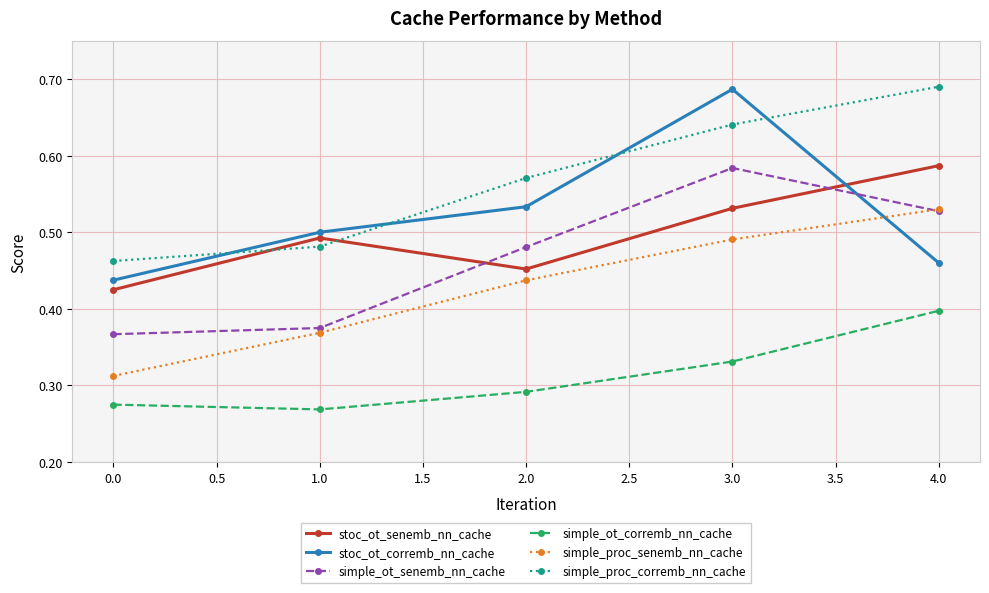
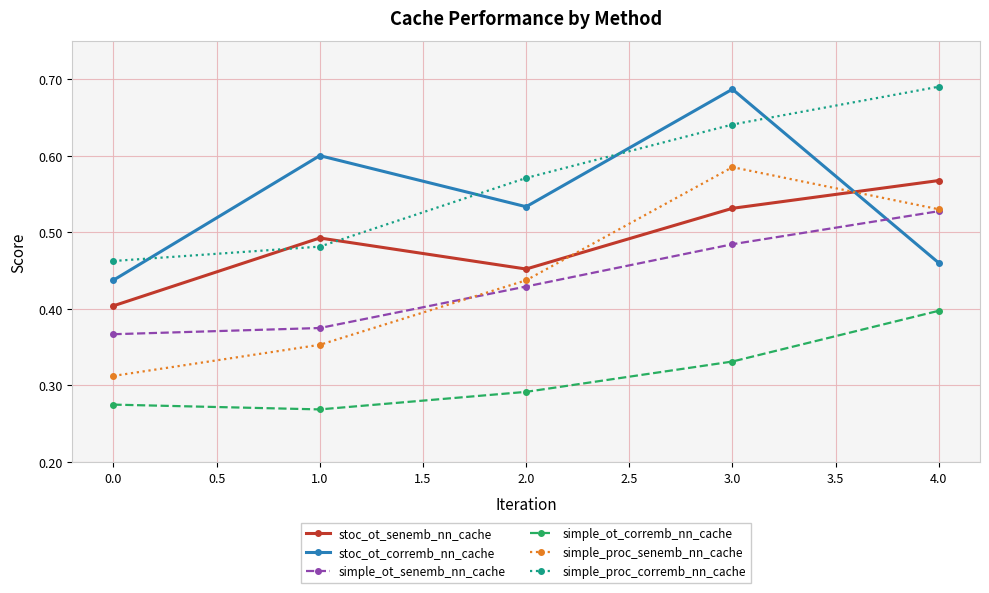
stoc_ot_senemb_nn_cache, 0.0: 0.43 -> 0.40
stoc_ot_corremb_nn_cache, 1.0: 0.5 -> 0.6
simple_proc_senemb_nn_cache, 1.0: 0.37 -> 0.35
simple_ot_senemb_nn_cache, 2.0: 0.48 -> 0.43
simple_ot_senemb_nn_cache, 3.0: 0.58 -> 0.48
simple_proc_senemb_nn_cache, 3.0: 0.49 -> 0.58
stoc_ot_senemb_nn_cache, 4.0: 0.59 -> 0.57
